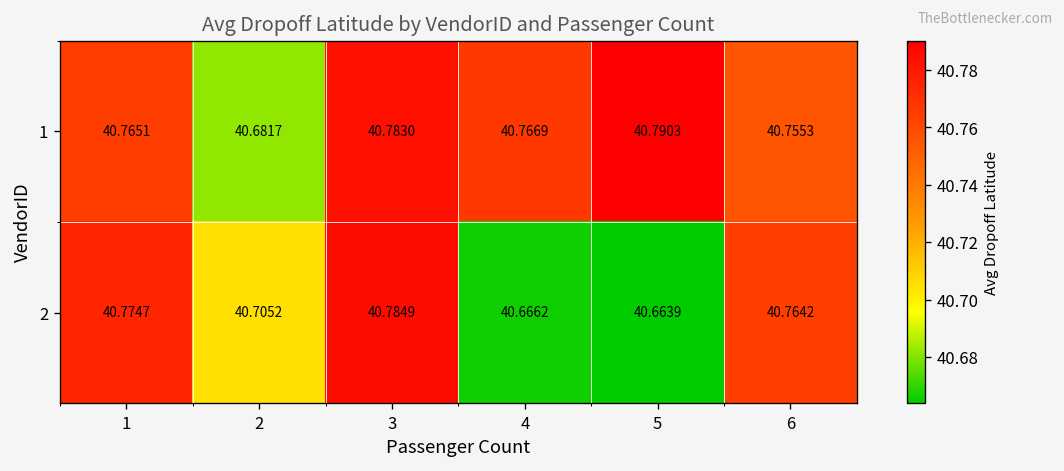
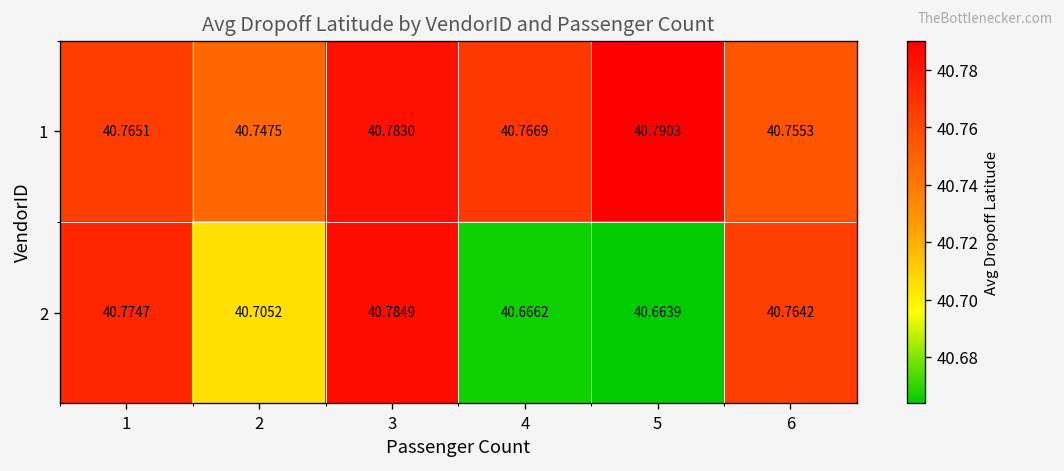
1, 2: 40.6817 -> 40.7475
